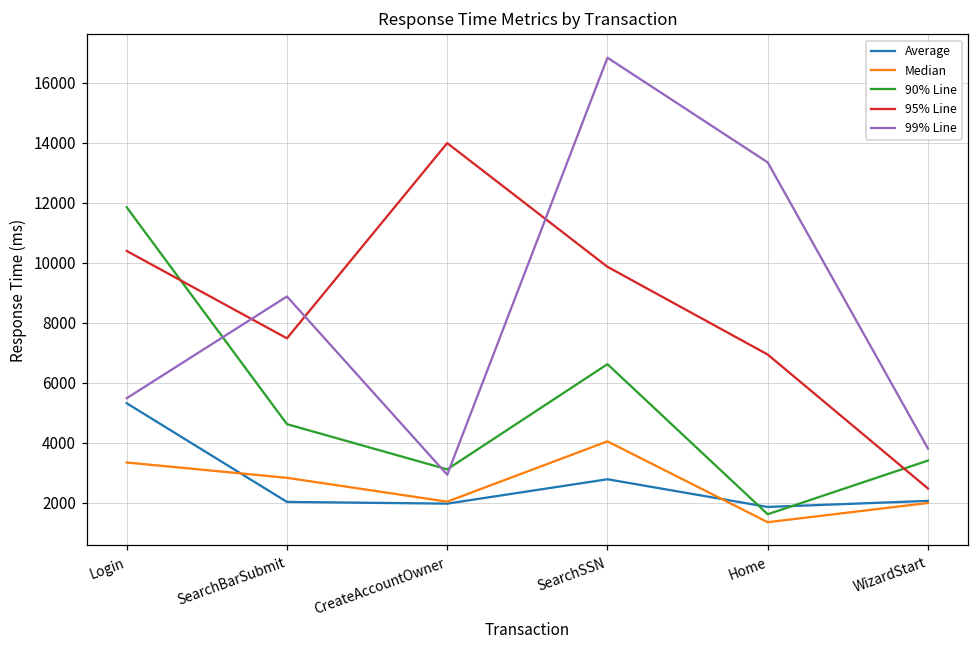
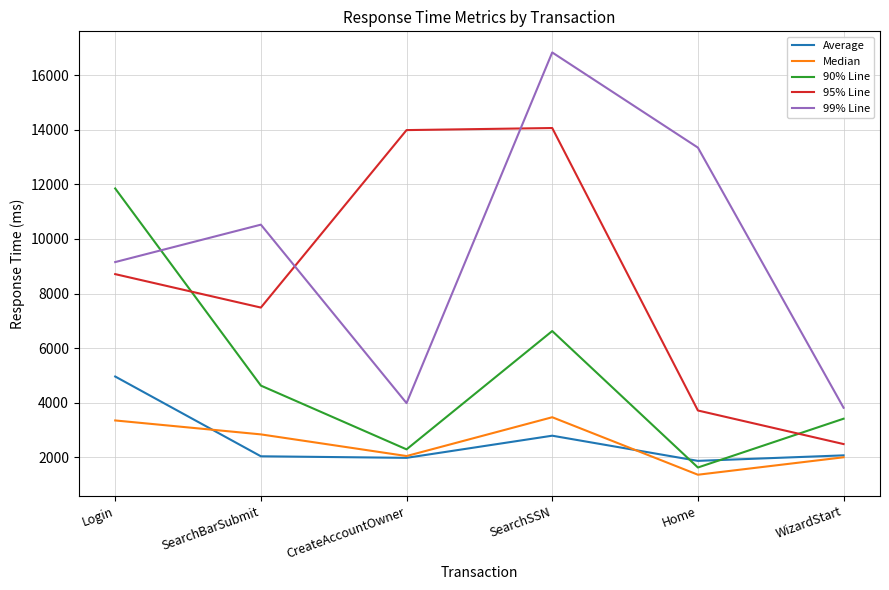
Average, Login: 5300 -> 5000
95% Line, Login: 10400 -> 8700
99% Line, Login: 5500 -> 9200
99% Line, SearchBarSubmit: 8900 -> 10500
90% Line, CreateAccountOwner: 3100 -> 2300
99% Line, CreateAccountOwner: 2900 -> 4000
Median, SearchSSN: 4100 -> 3500
95% Line, SearchSSN: 9900 -> 14100
95% Line, Home: 6900 -> 3700
